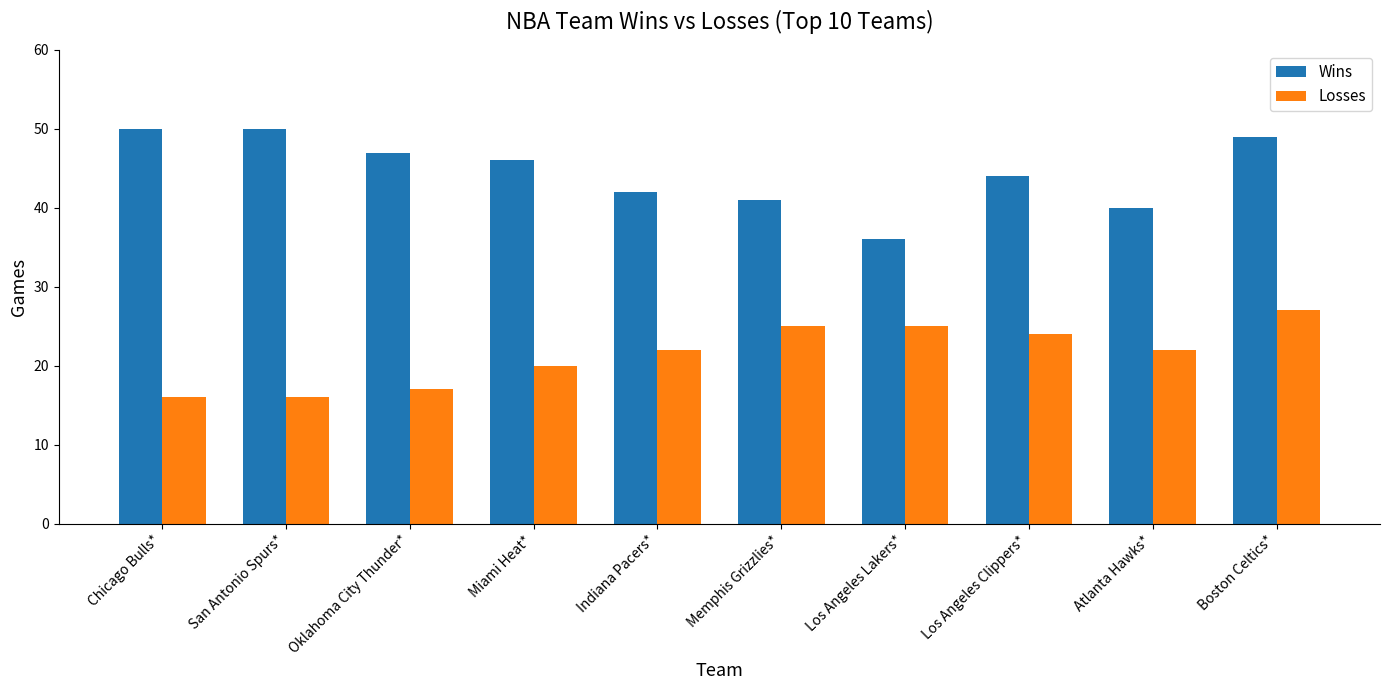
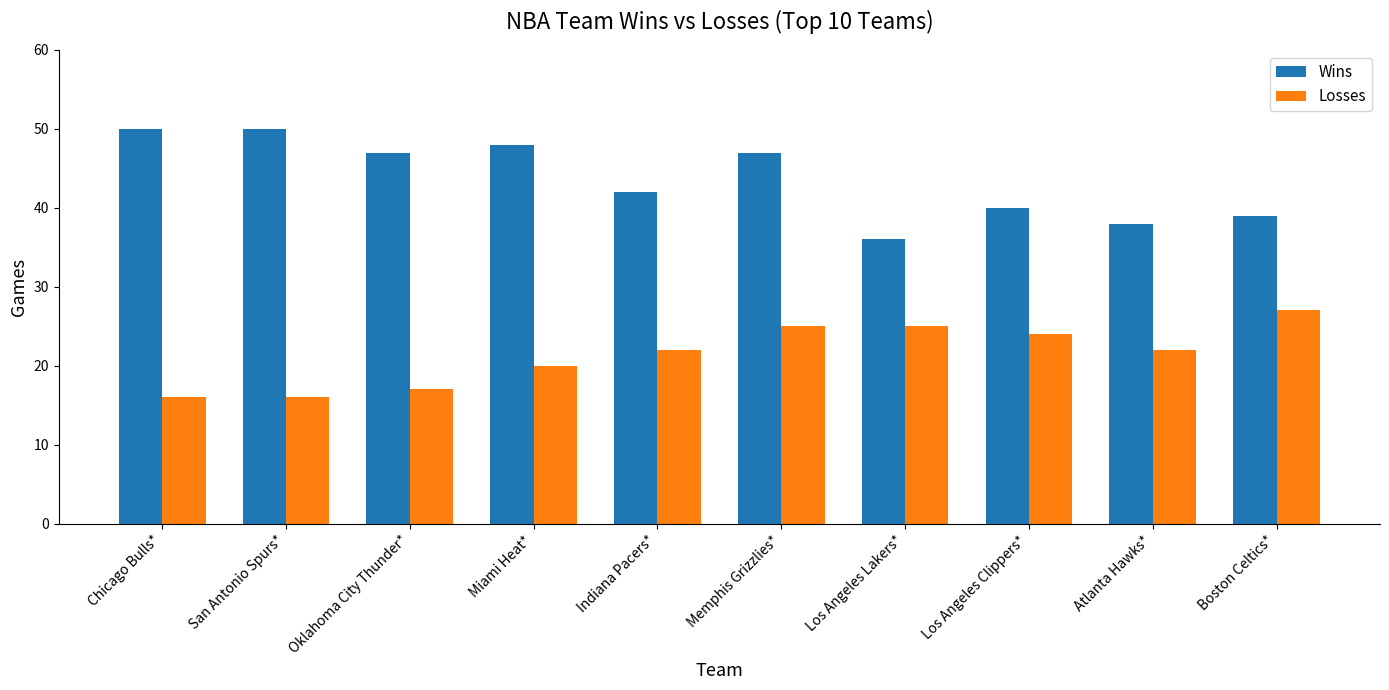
Wins, Miami Heat*: 46 -> 48
Wins, Memphis Grizzlies*: 41 -> 47
Wins, Los Angeles Clippers*: 44 -> 40
Wins, Atlanta Hawks*: 40 -> 38
Wins, Boston Celtics*: 49 -> 39
